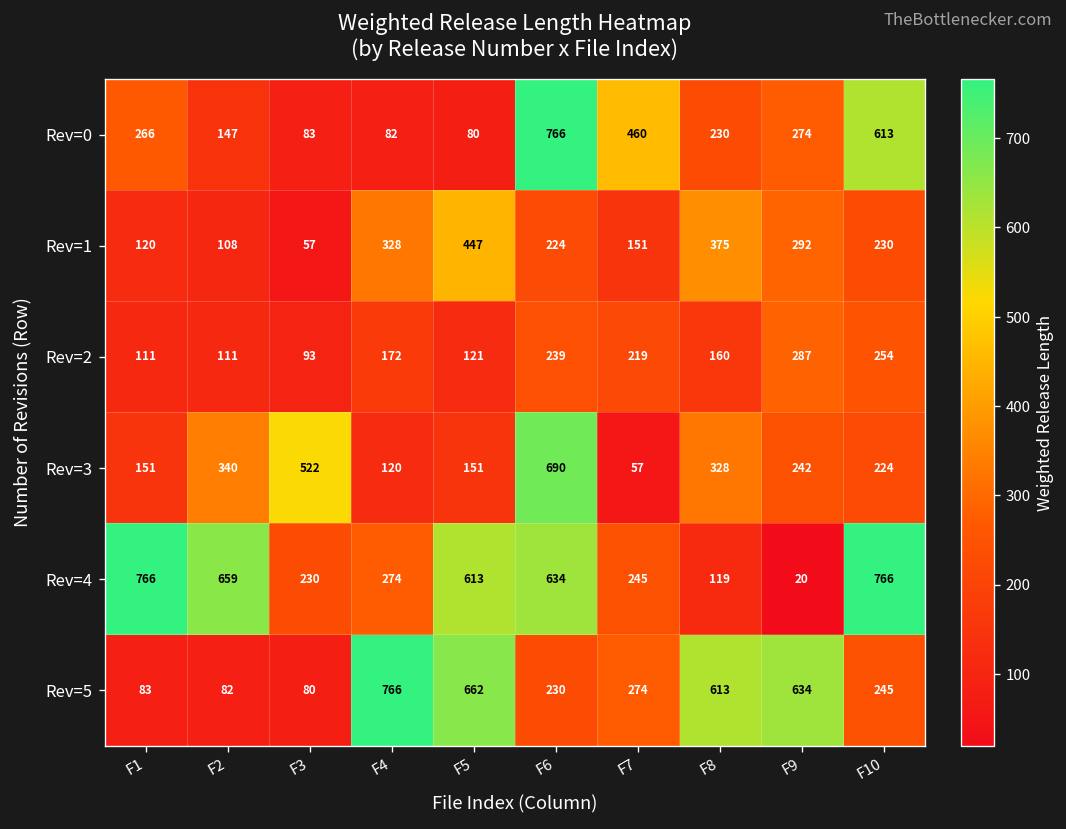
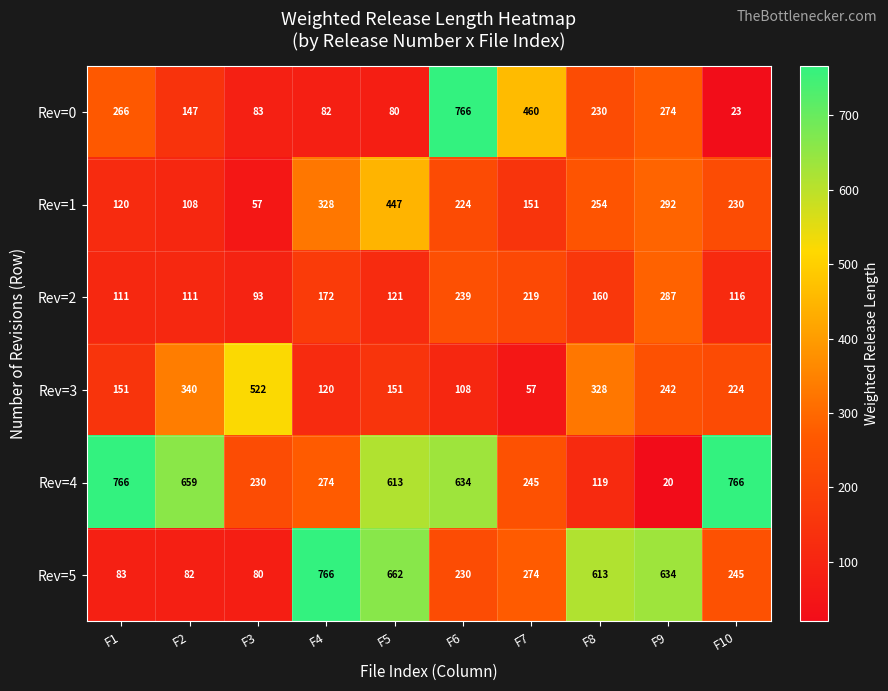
Rev=0, F10: 613 -> 23
Rev=1, F8: 375 -> 254
Rev=2, F10: 254 -> 116
Rev=3, F6: 690 -> 108
